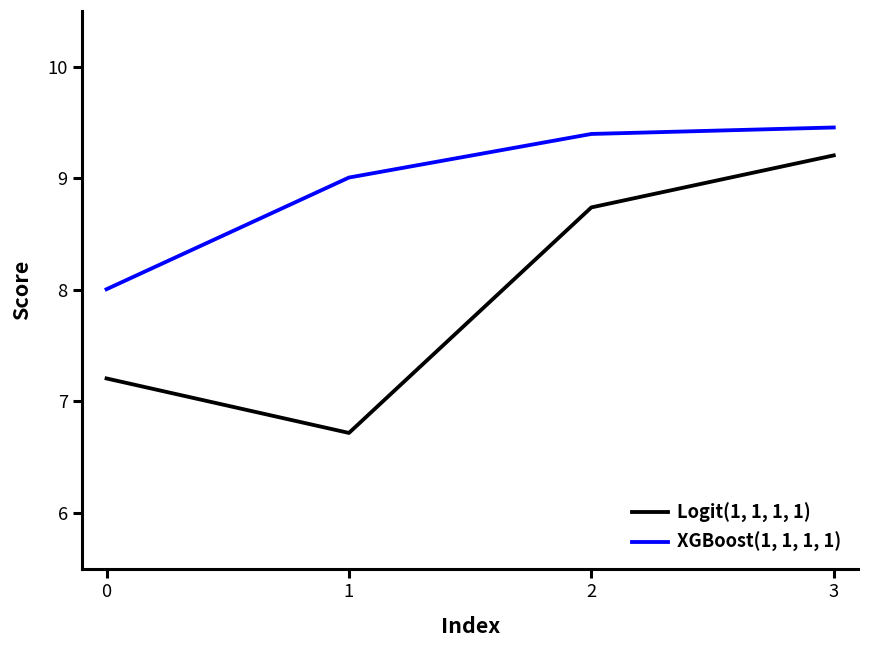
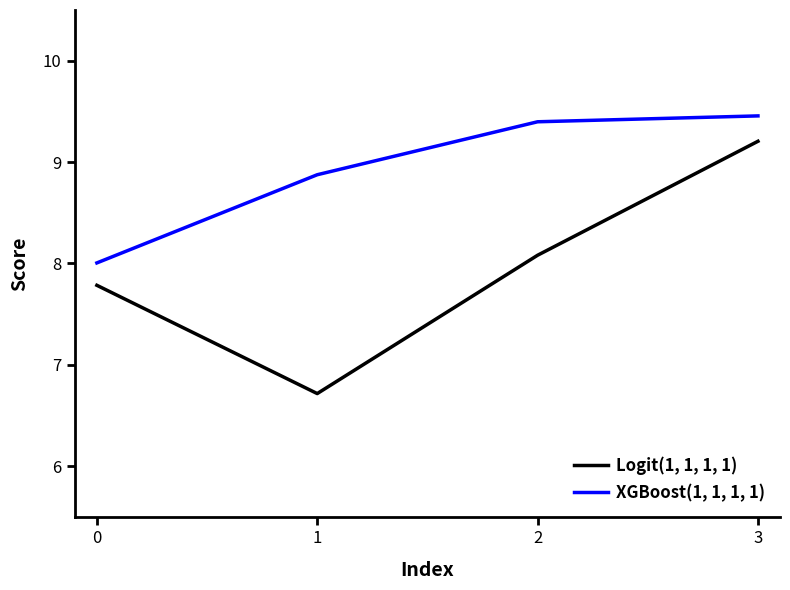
Logit(1, 1, 1, 1), 0: 7.21 -> 7.78
XGBoost(1, 1, 1, 1), 1: 9.01 -> 8.88
Logit(1, 1, 1, 1), 2: 8.74 -> 8.08
